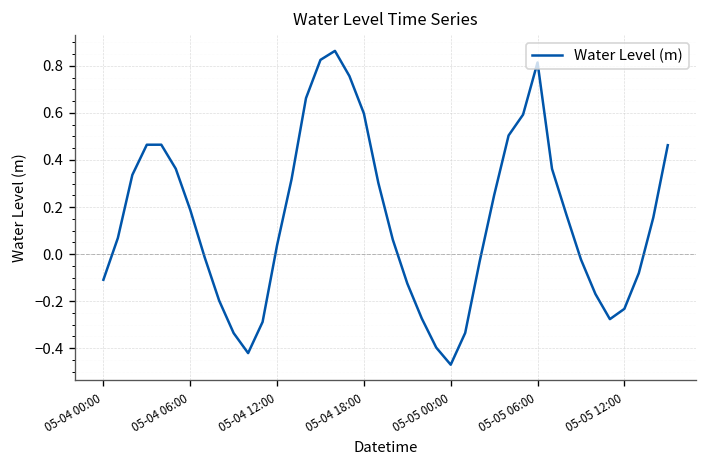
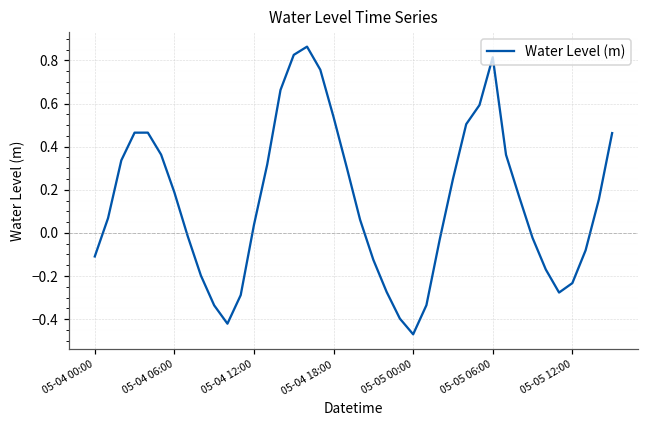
05-04 18:00: 0.60 -> 0.54
